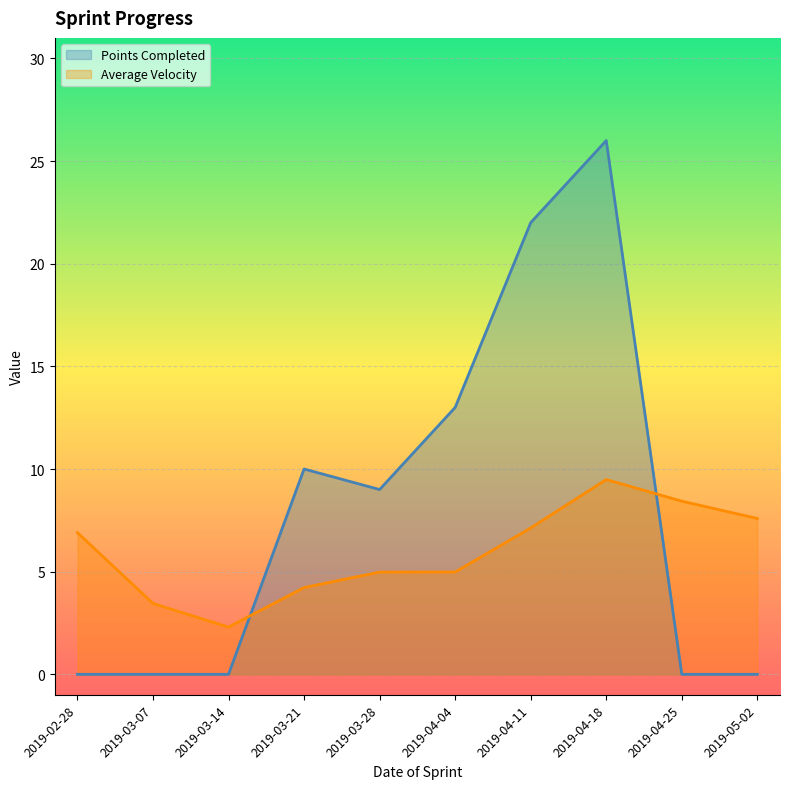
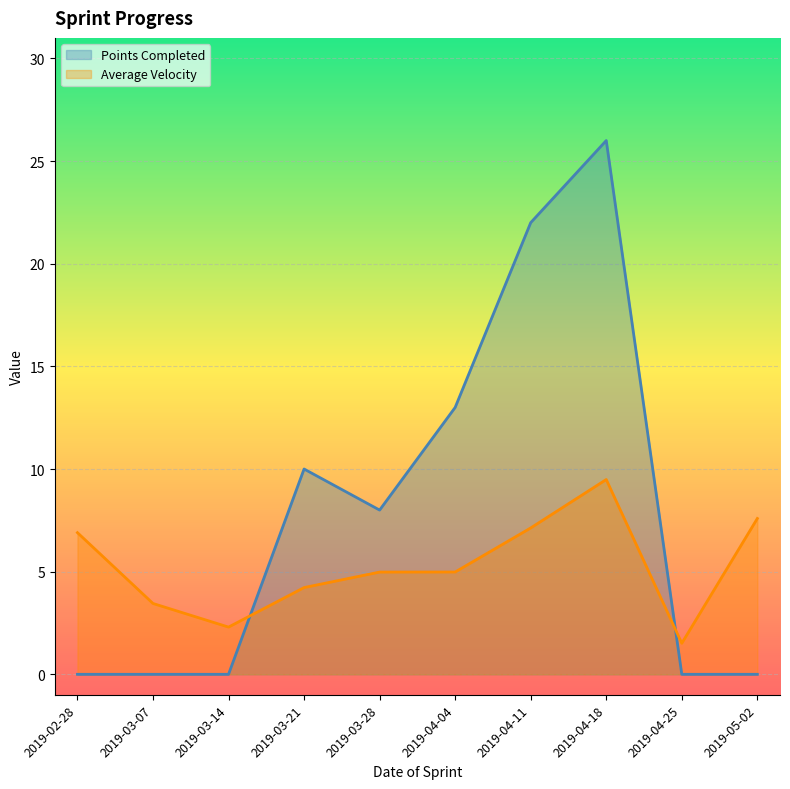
Points Completed, 2019-03-28: 9 -> 8
Average Velocity, 2019-04-25: 8.4 -> 1.5
